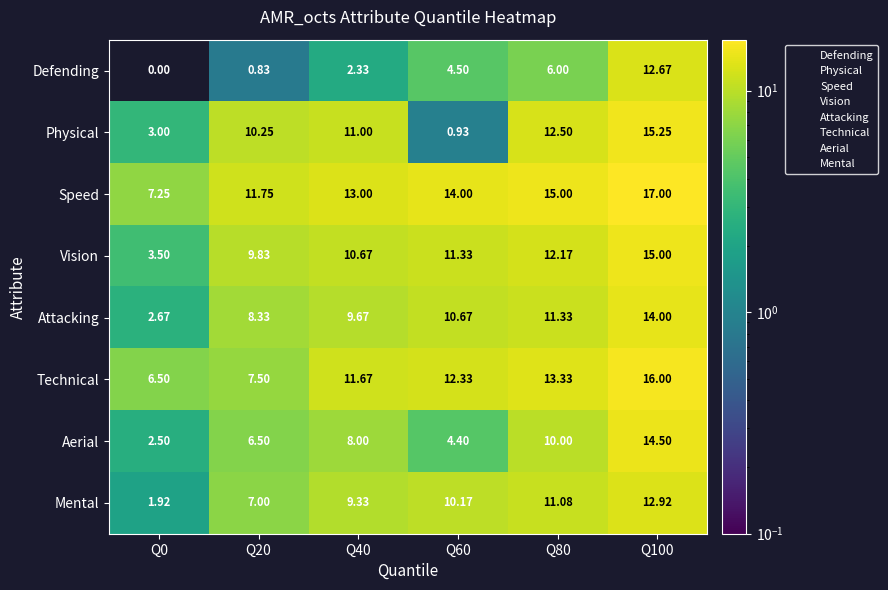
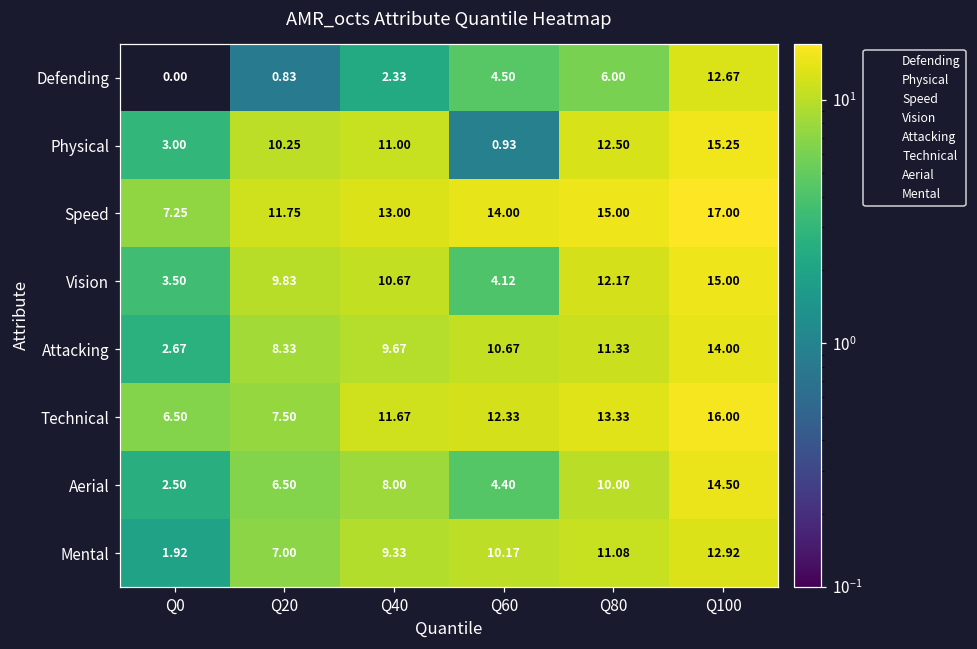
Vision, Q60: 11.33 -> 4.12
